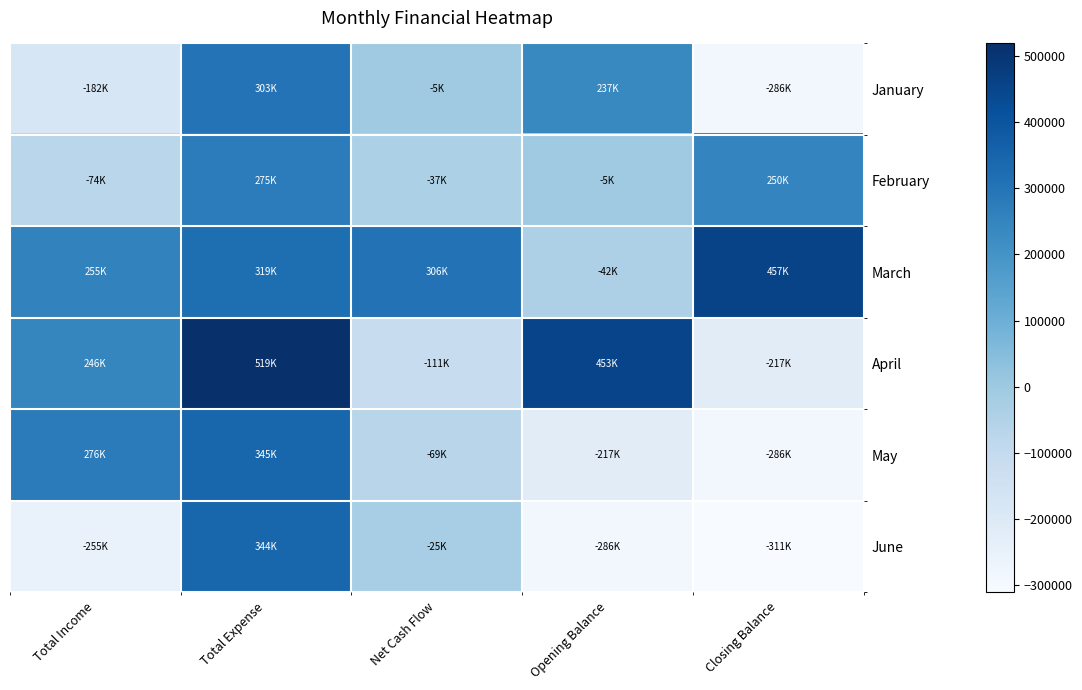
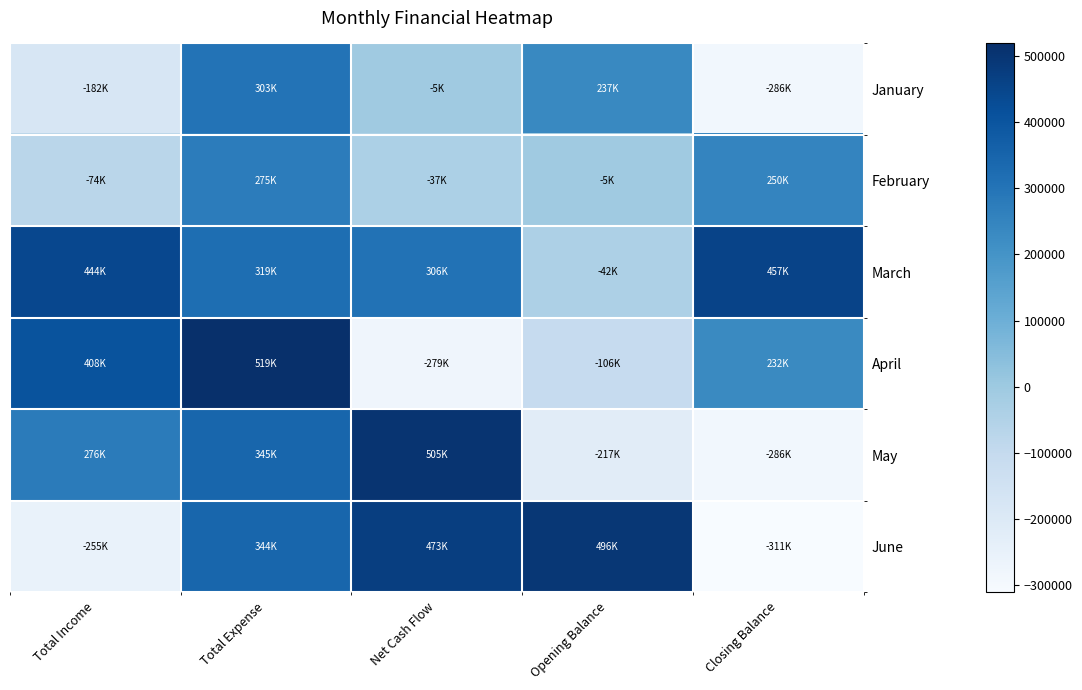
March, Total Income: 255K -> 444K
April, Total Income: 246K -> 408K
April, Net Cash Flow: -111K -> -279K
April, Opening Balance: 453K -> -106K
April, Closing Balance: -217K -> 232K
May, Net Cash Flow: -69K -> 505K
June, Net Cash Flow: -25K -> 473K
June, Opening Balance: -286K -> 496K
